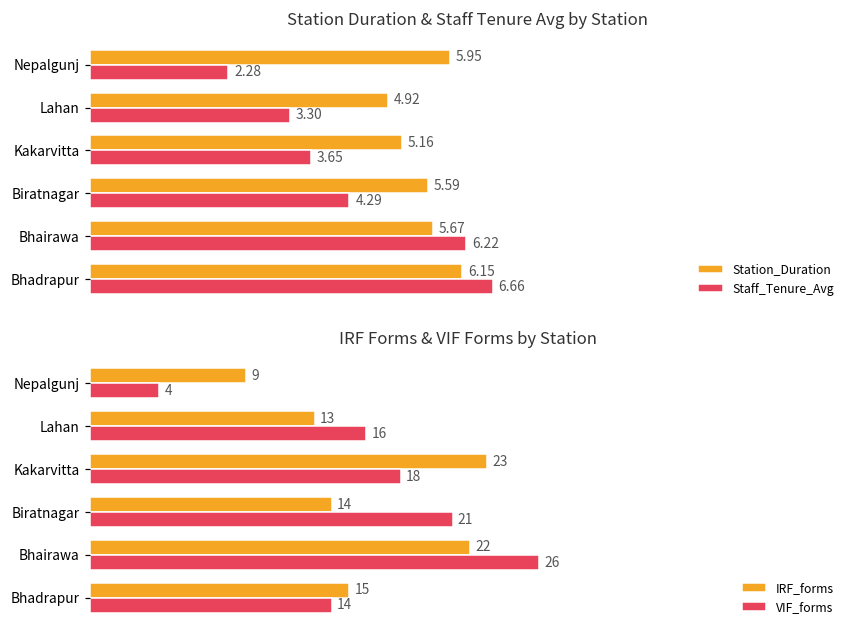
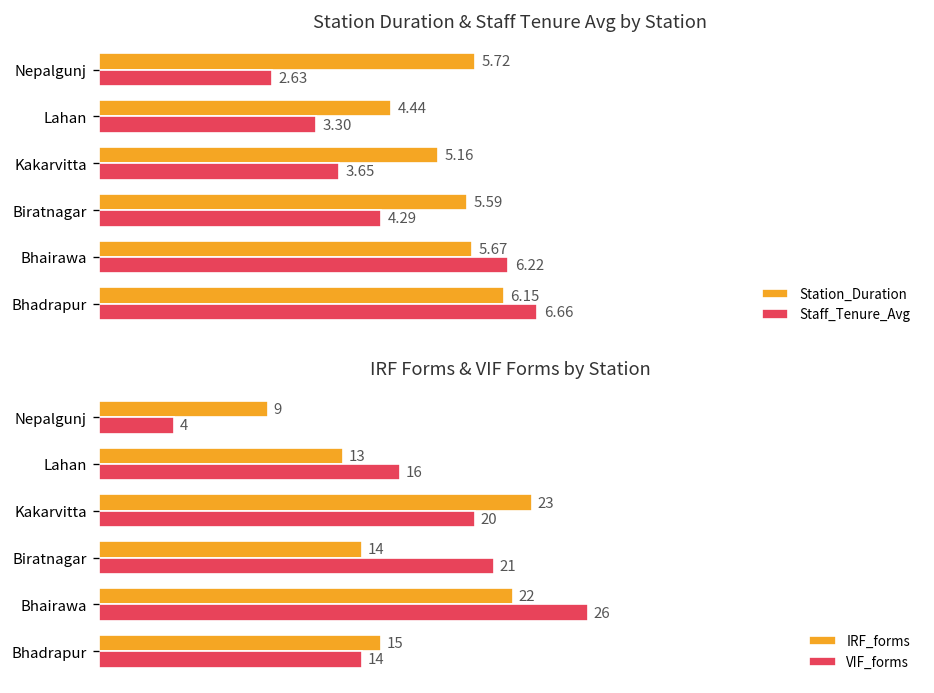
Station Duration & Staff Tenure Avg by Station, Station_Duration, Nepalgunj: 5.95 -> 5.72
Station Duration & Staff Tenure Avg by Station, Staff_Tenure_Avg, Nepalgunj: 2.28 -> 2.63
Station Duration & Staff Tenure Avg by Station, Station_Duration, Lahan: 4.92 -> 4.44
IRF Forms & VIF Forms by Station, VIF_forms, Kakarvitta: 18 -> 20
